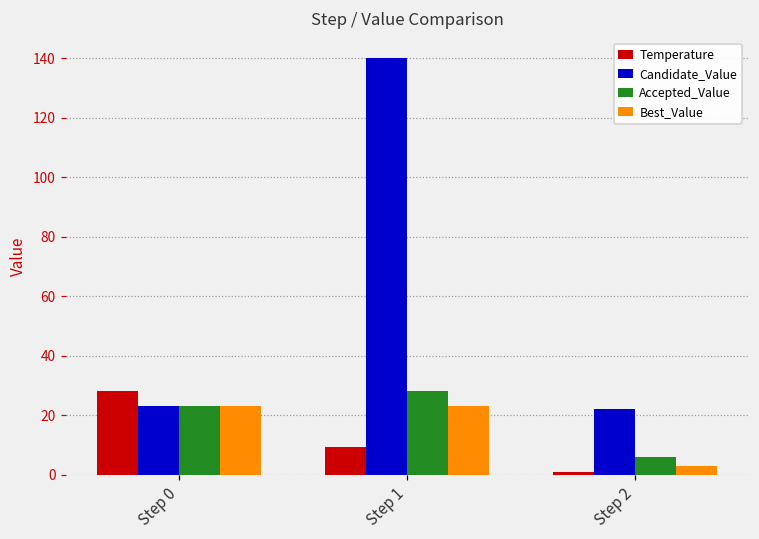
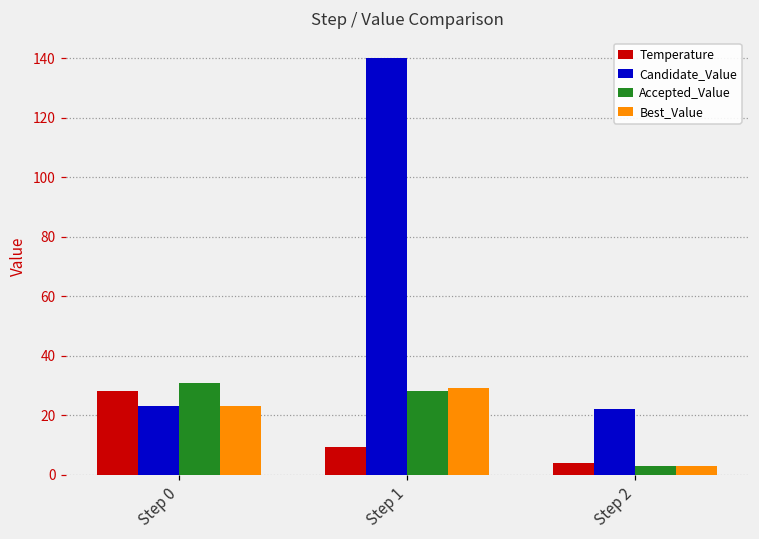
Accepted_Value, Step 0: 23 -> 31
Best_Value, Step 1: 23 -> 29
Temperature, Step 2: 1 -> 4
Accepted_Value, Step 2: 6 -> 3
